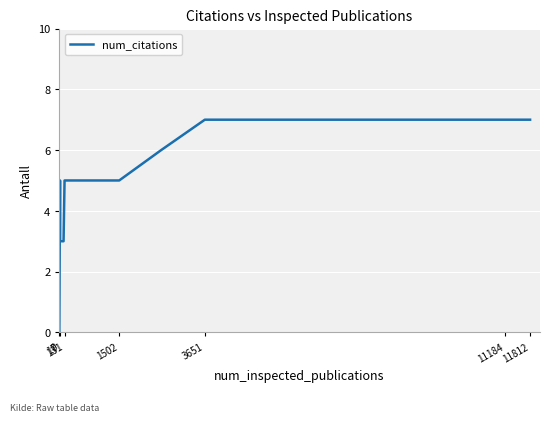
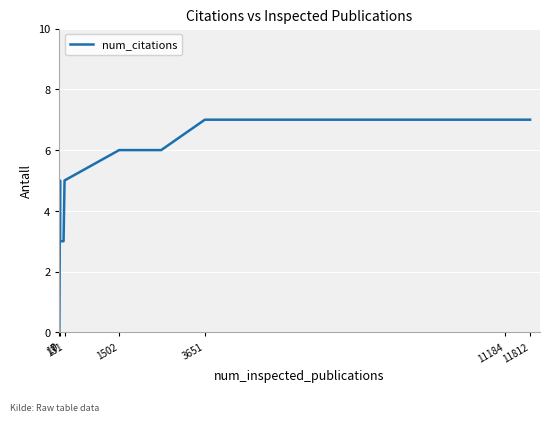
1502: 5 -> 6
